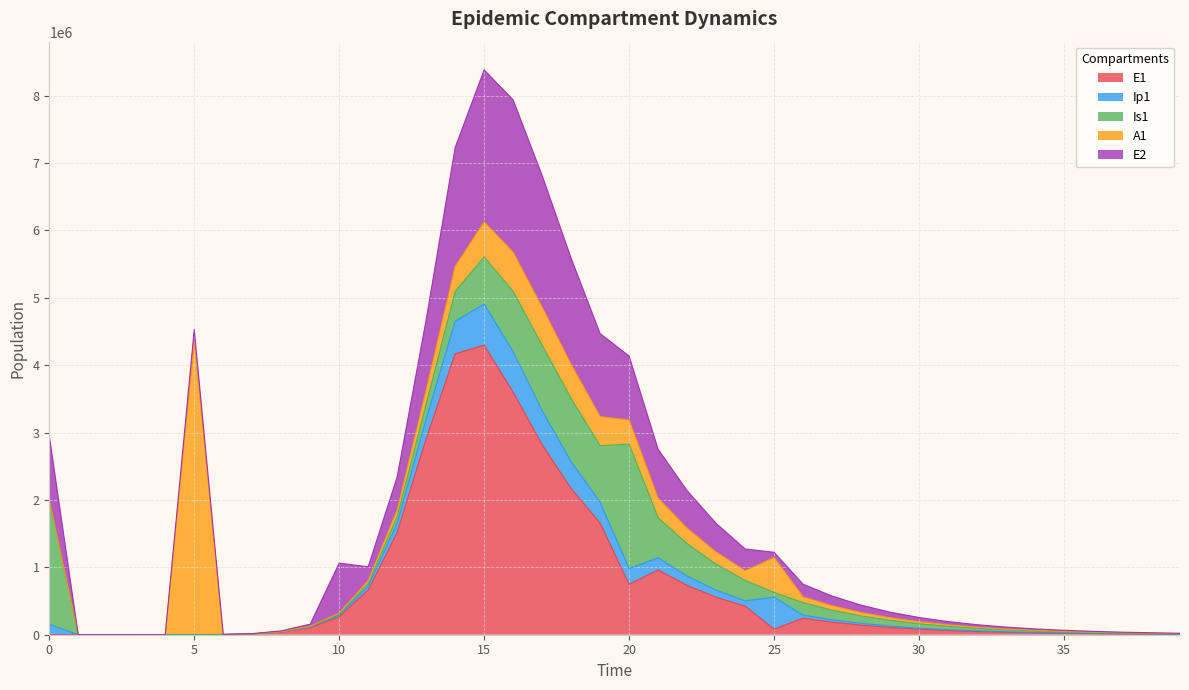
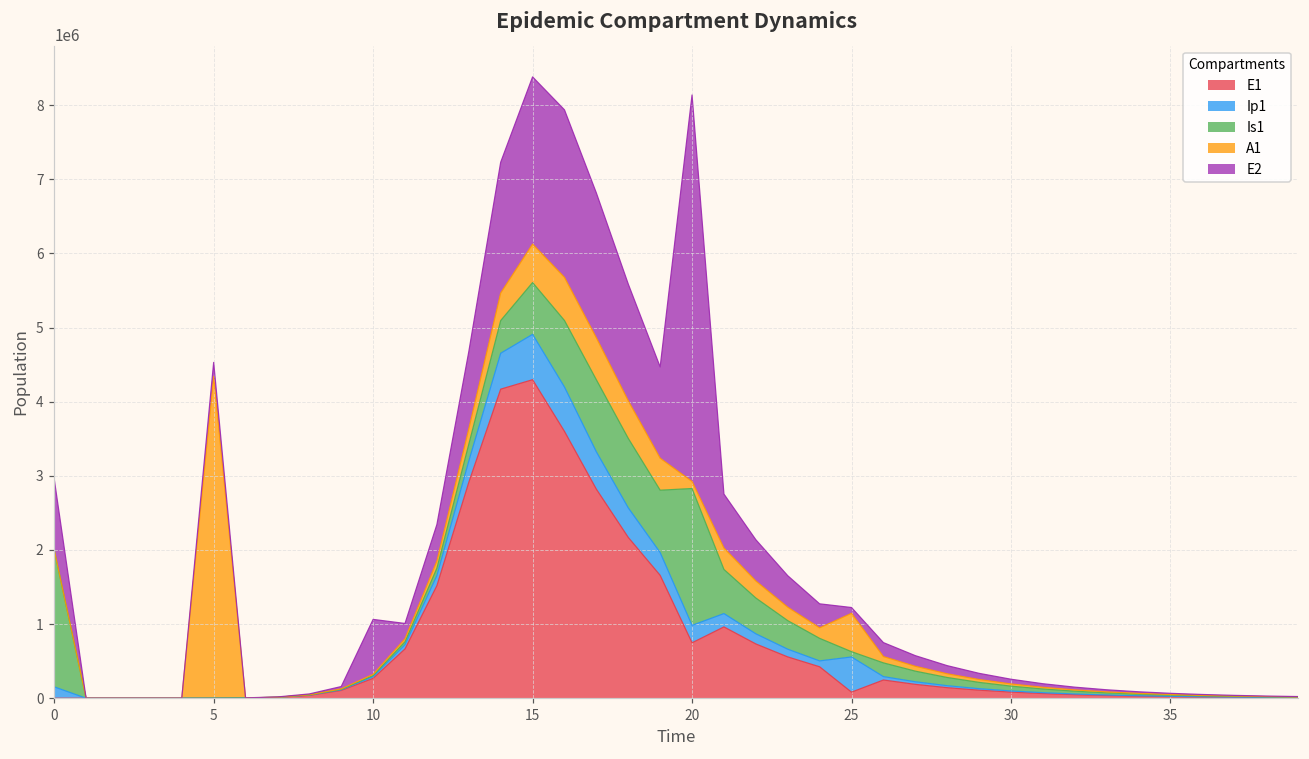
A1, 20: 400000 -> 100000
E2, 20: 900000 -> 5200000
